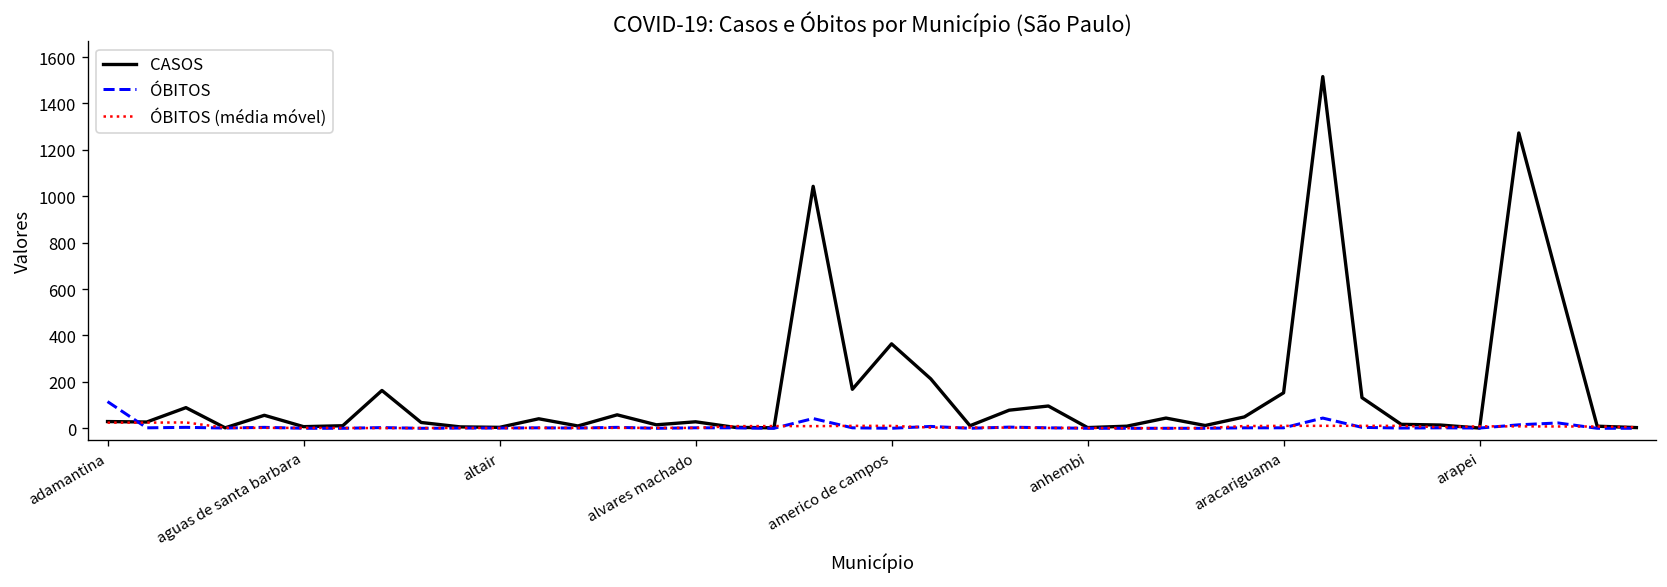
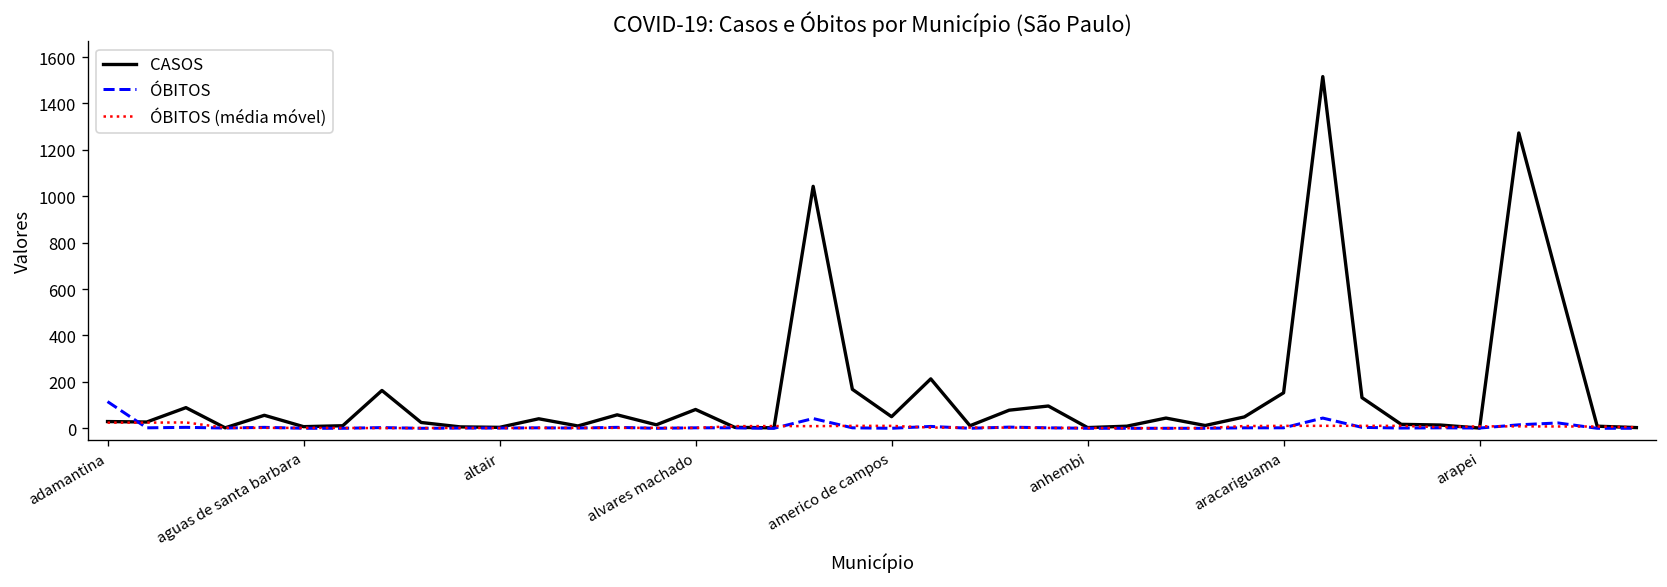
CASOS, alvares machado: 30 -> 80
CASOS, americo de campos: 360 -> 50
